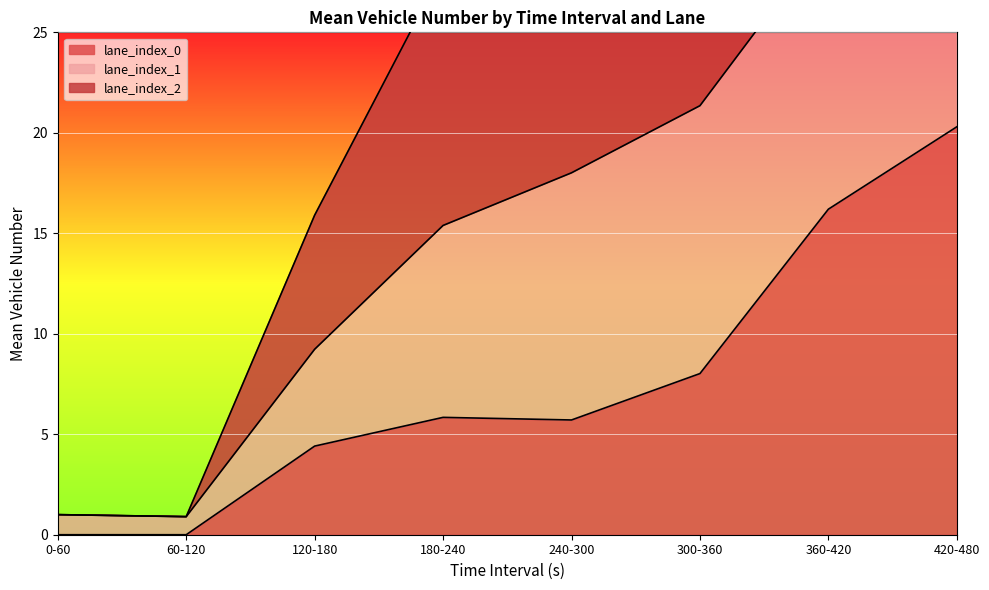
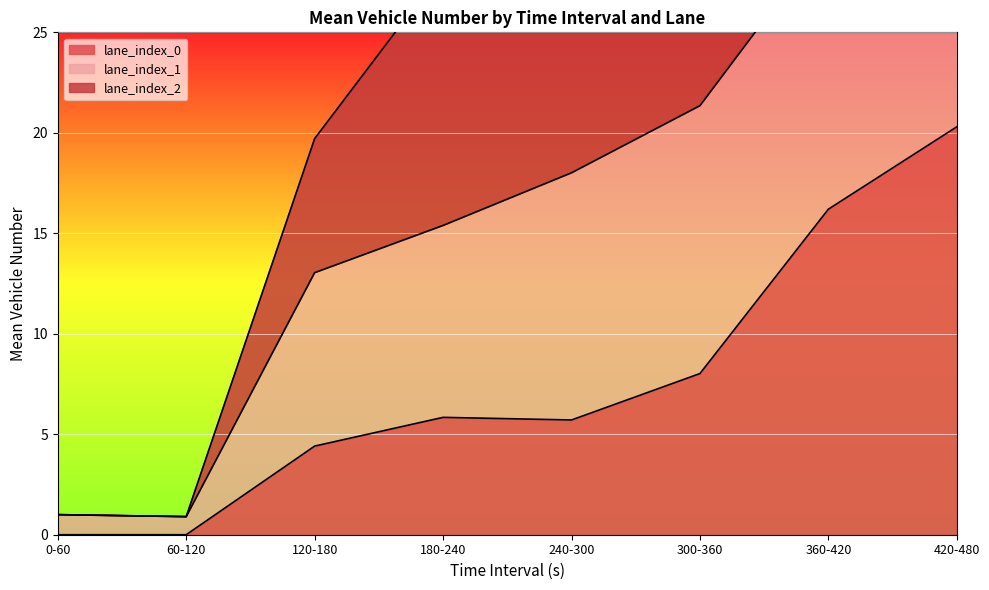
lane_index_1, 120-180: 4.8 -> 8.6
